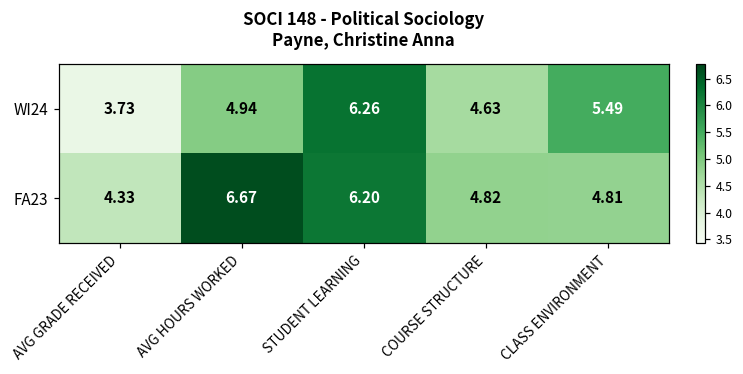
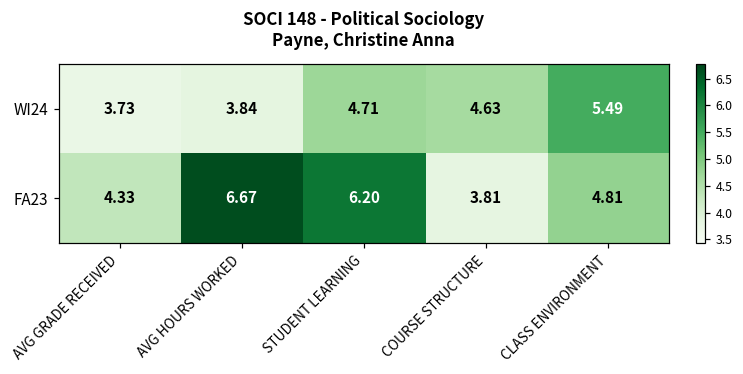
WI24, AVG HOURS WORKED: 4.94 -> 3.84
WI24, STUDENT LEARNING: 6.26 -> 4.71
FA23, COURSE STRUCTURE: 4.82 -> 3.81
